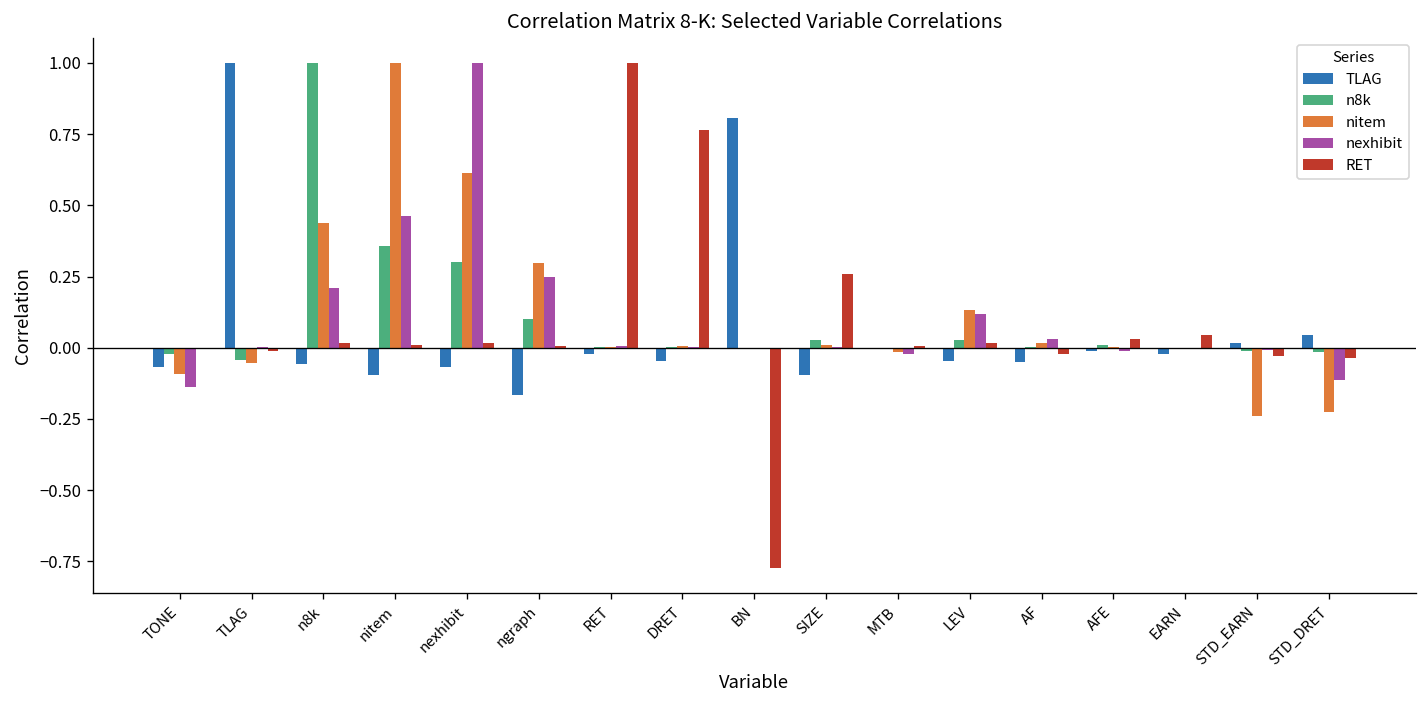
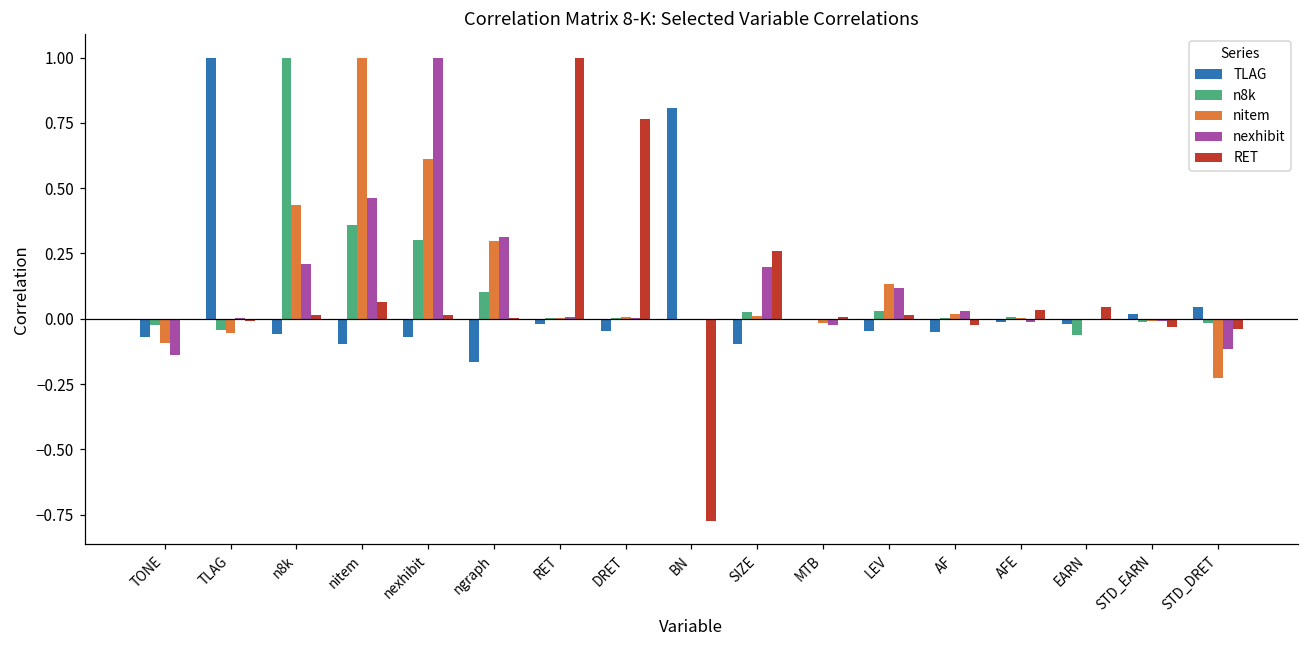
RET, nitem: 0.01 -> 0.07
nexhibit, ngraph: 0.25 -> 0.31
nexhibit, SIZE: 0.00 -> 0.20
n8k, EARN: 0.00 -> -0.06
nitem, STD_EARN: -0.24 -> -0.01
